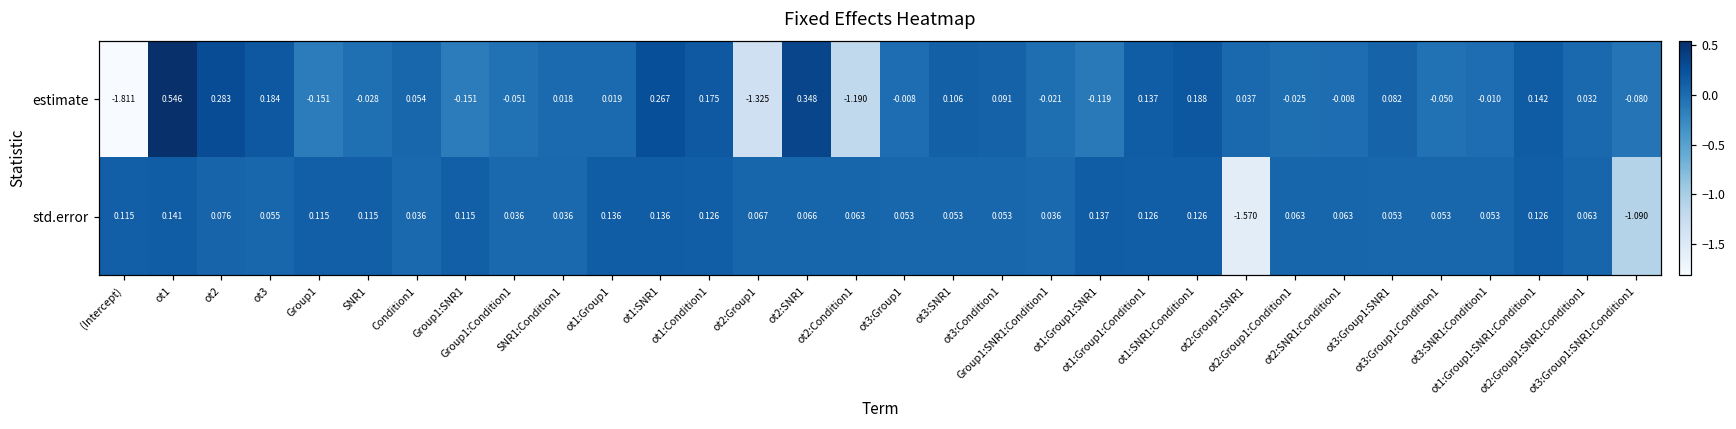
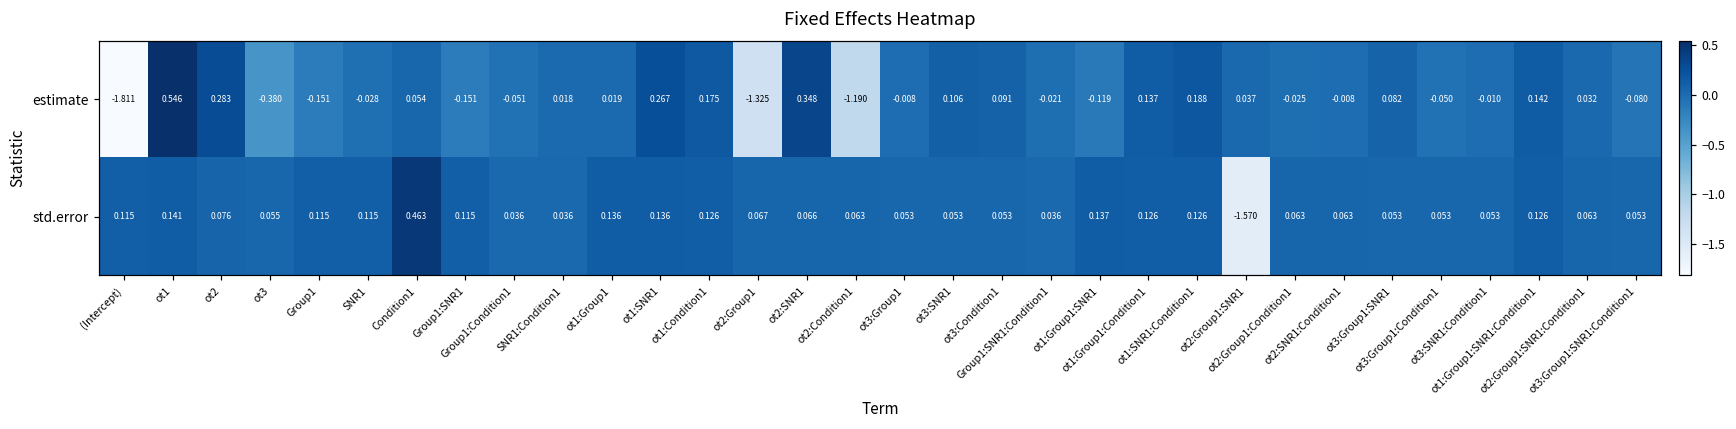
estimate, ot3: 0.184 -> -0.380
std.error, Condition1: 0.036 -> 0.463
std.error, ot3:Group1:SNR1:Condition1: -1.090 -> 0.053
